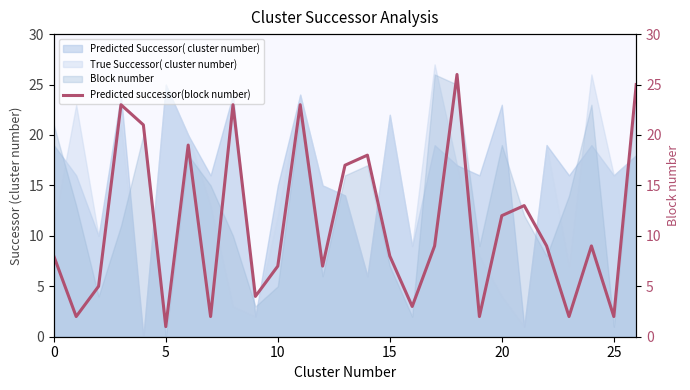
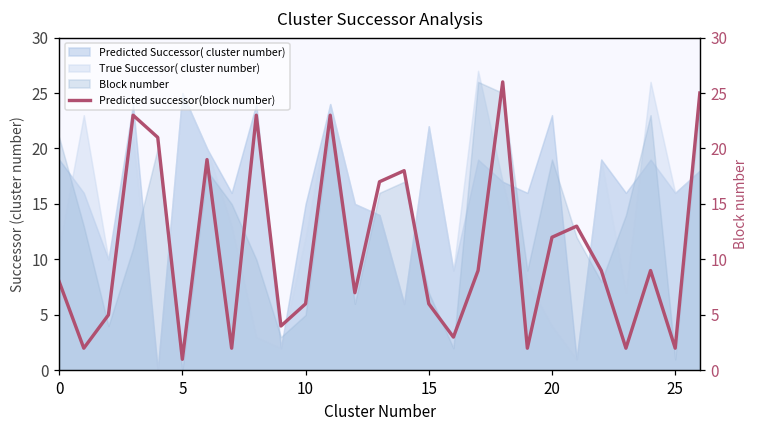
Predicted successor(block number), 10: 7 -> 6
Predicted successor(block number), 15: 8 -> 6
